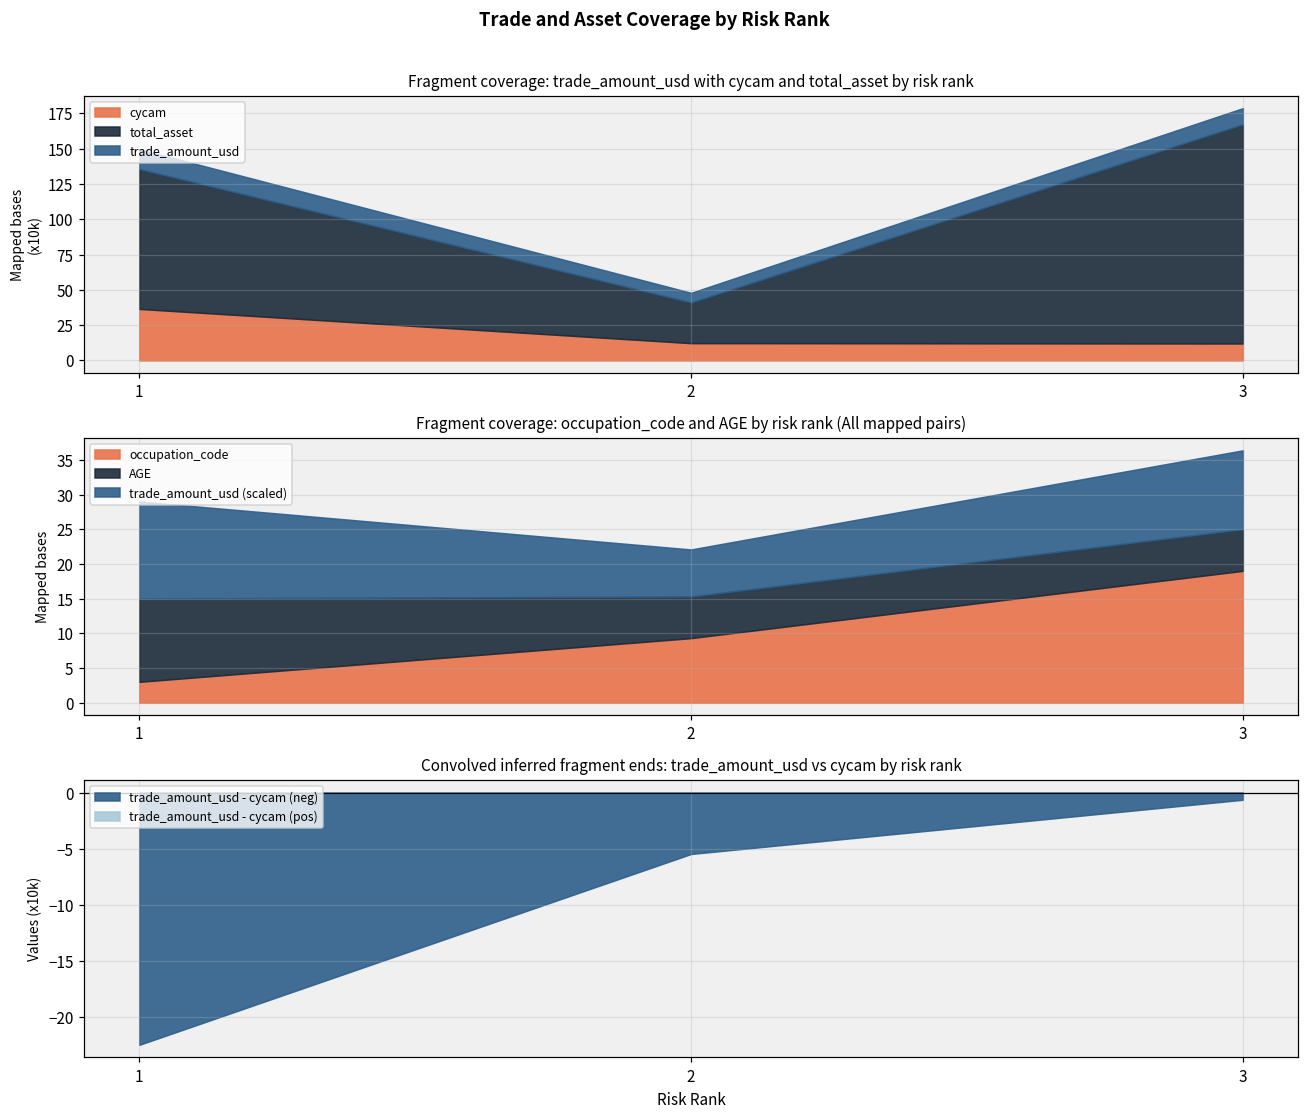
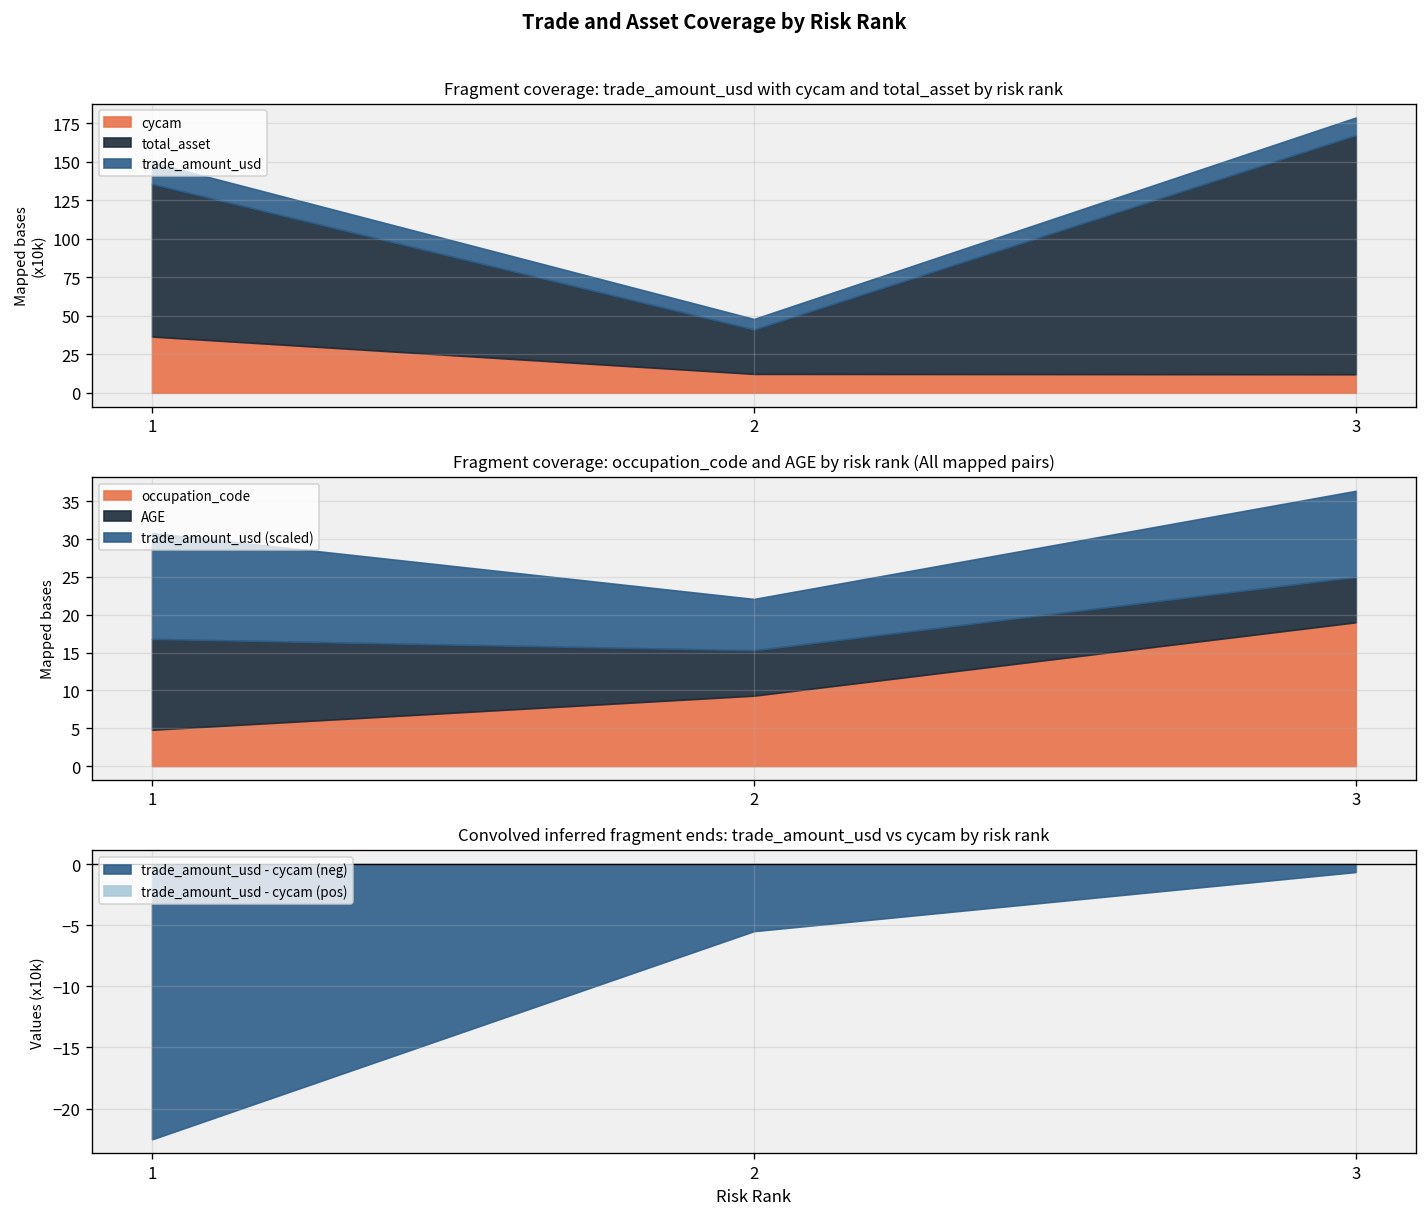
Fragment coverage: occupation_code and AGE by risk rank (All mapped pairs), occupation_code, 1: 3 -> 5
